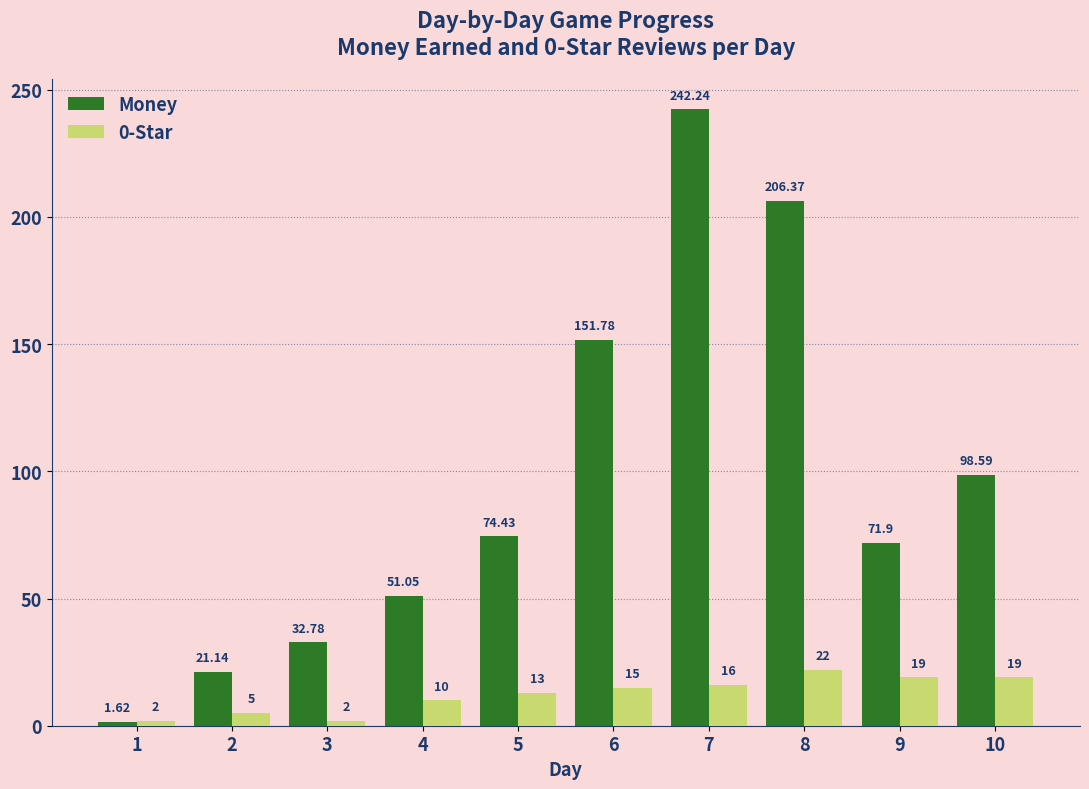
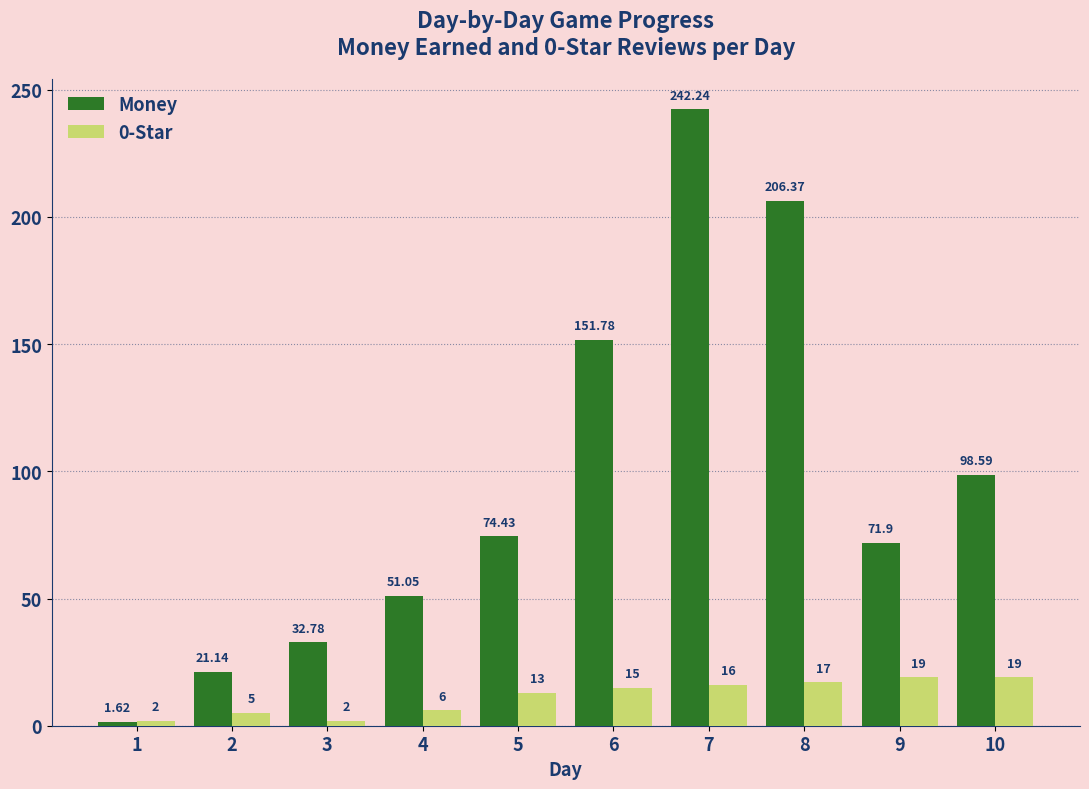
0-Star, 4: 10 -> 6
0-Star, 8: 22 -> 17
